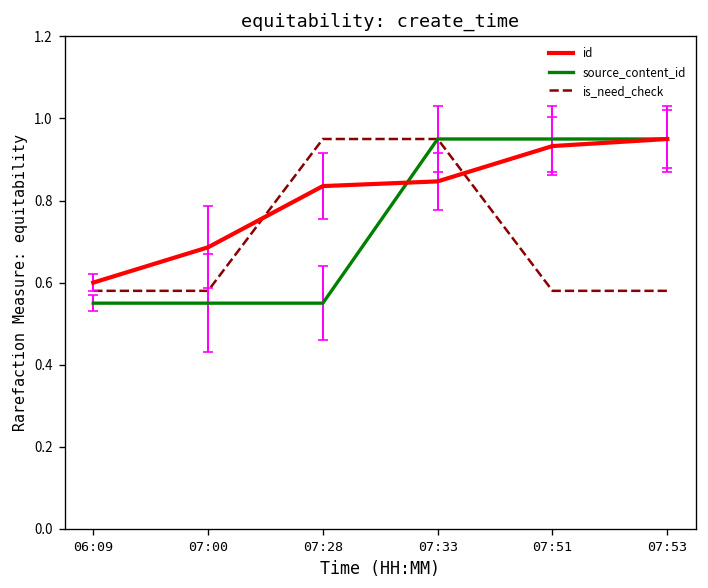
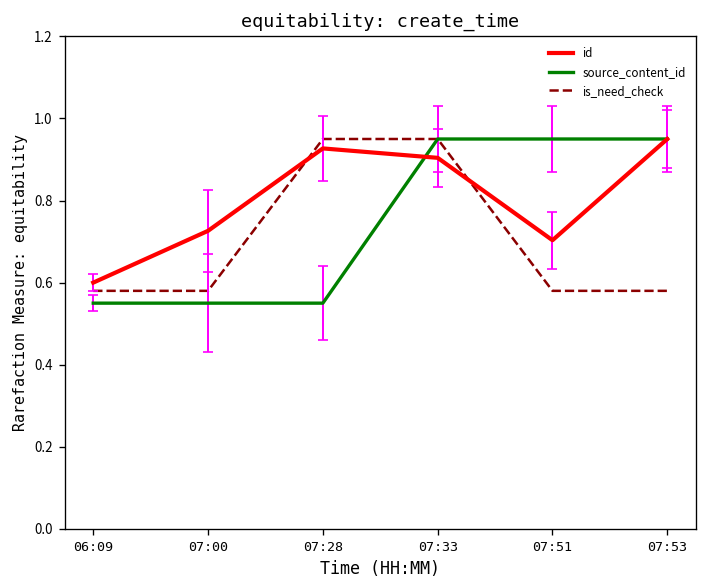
id, 07:00: 0.69 -> 0.73
id, 07:28: 0.84 -> 0.93
id, 07:33: 0.85 -> 0.90
id, 07:51: 0.93 -> 0.70
